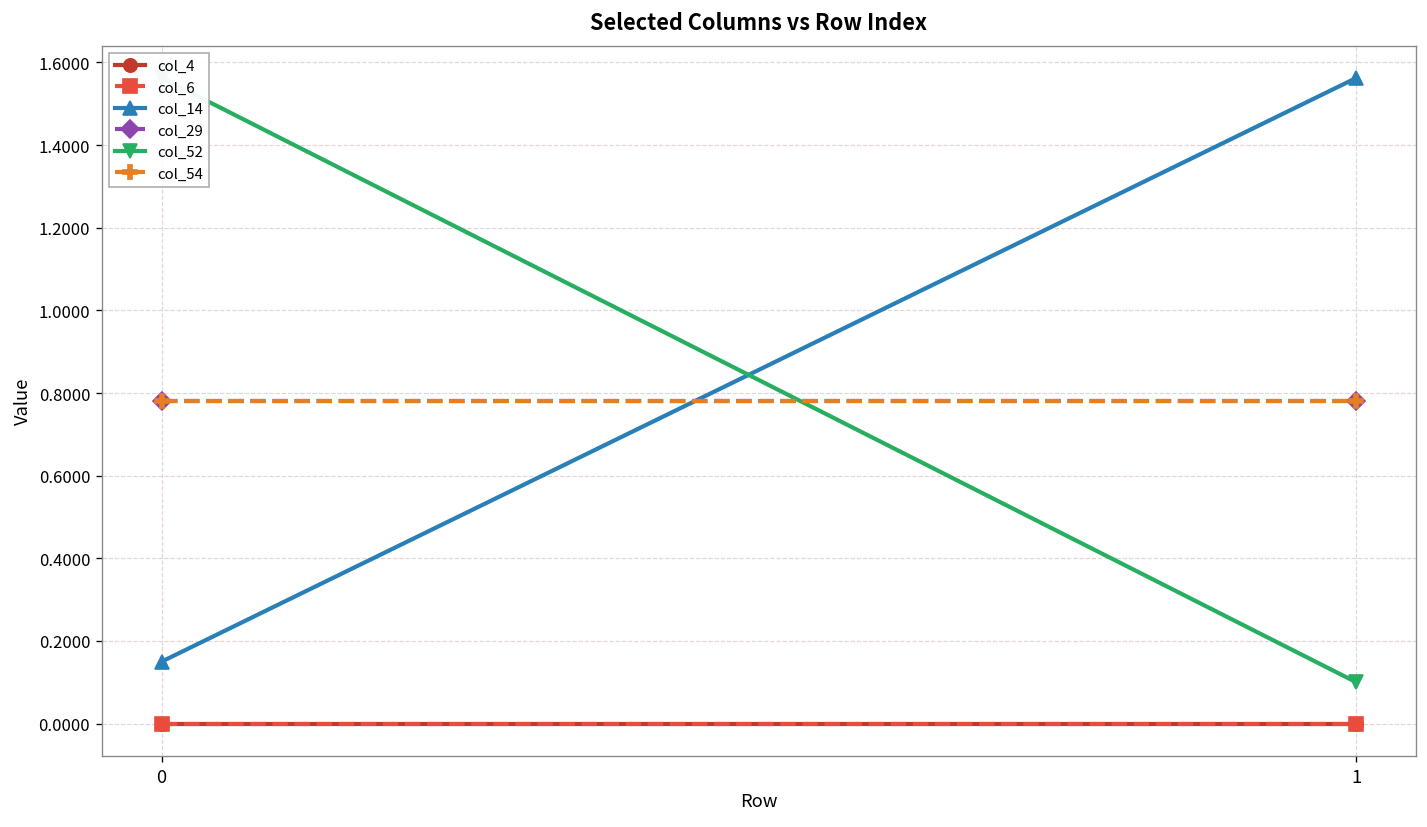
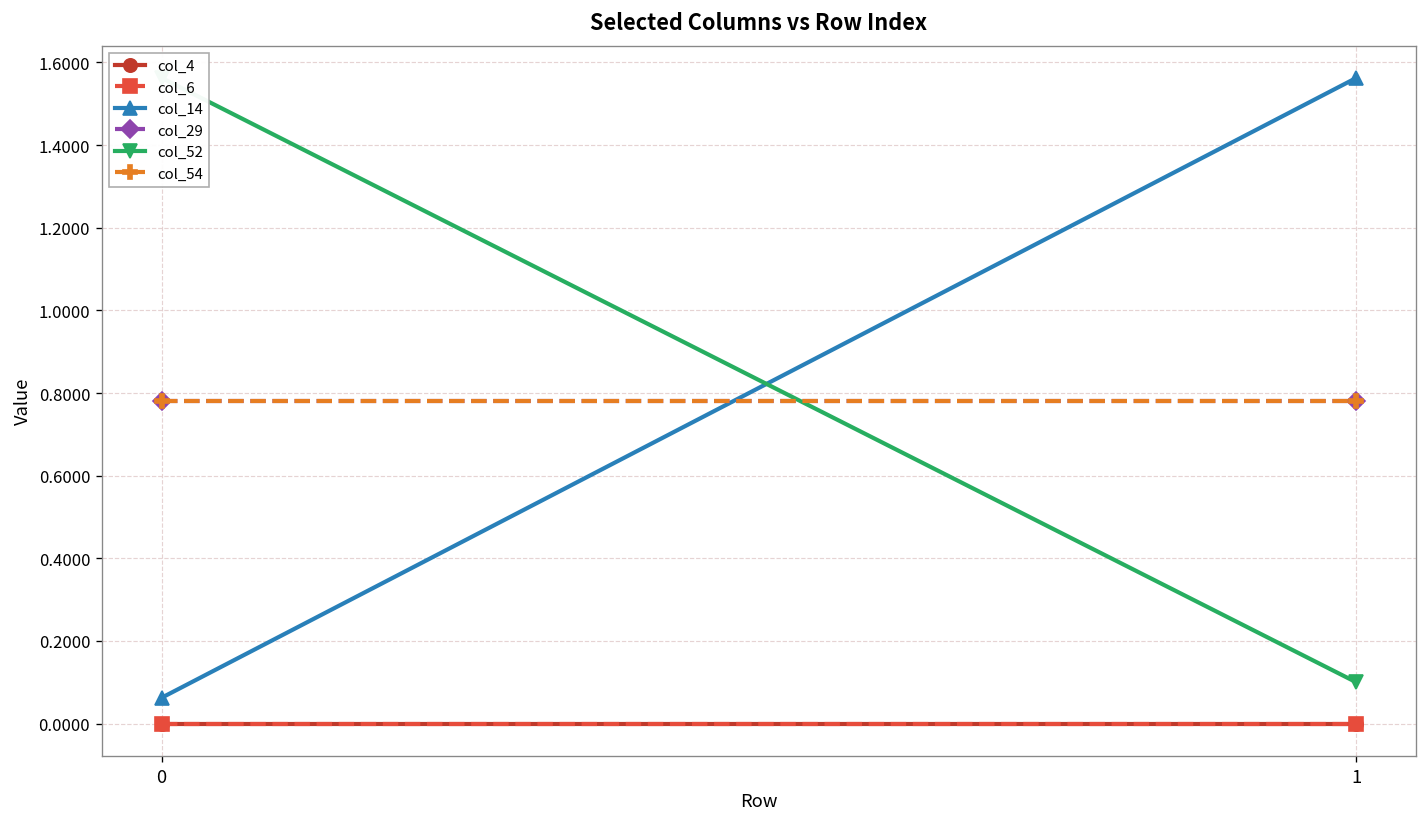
col_14, 0: 0.15 -> 0.06
